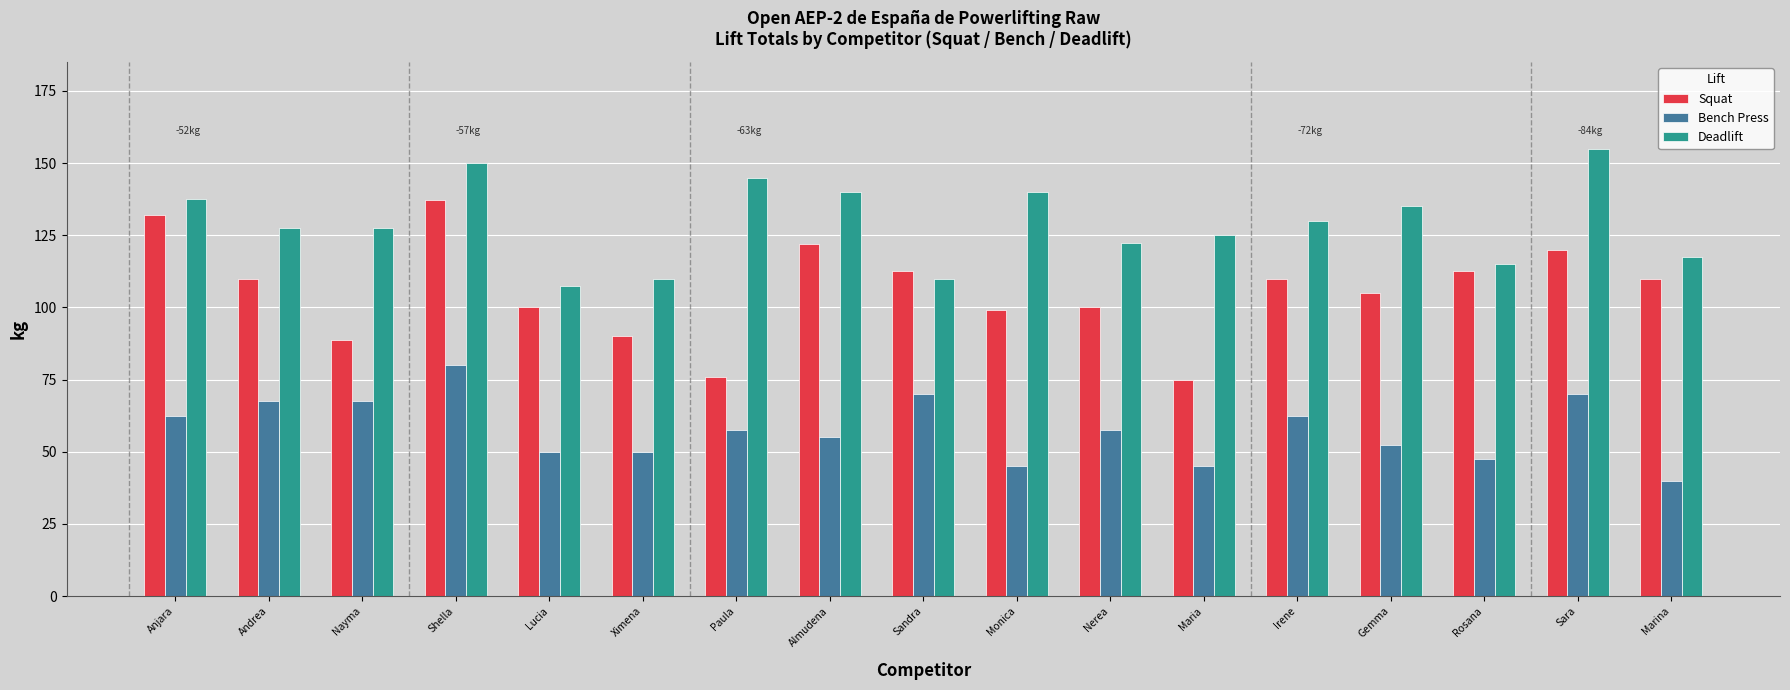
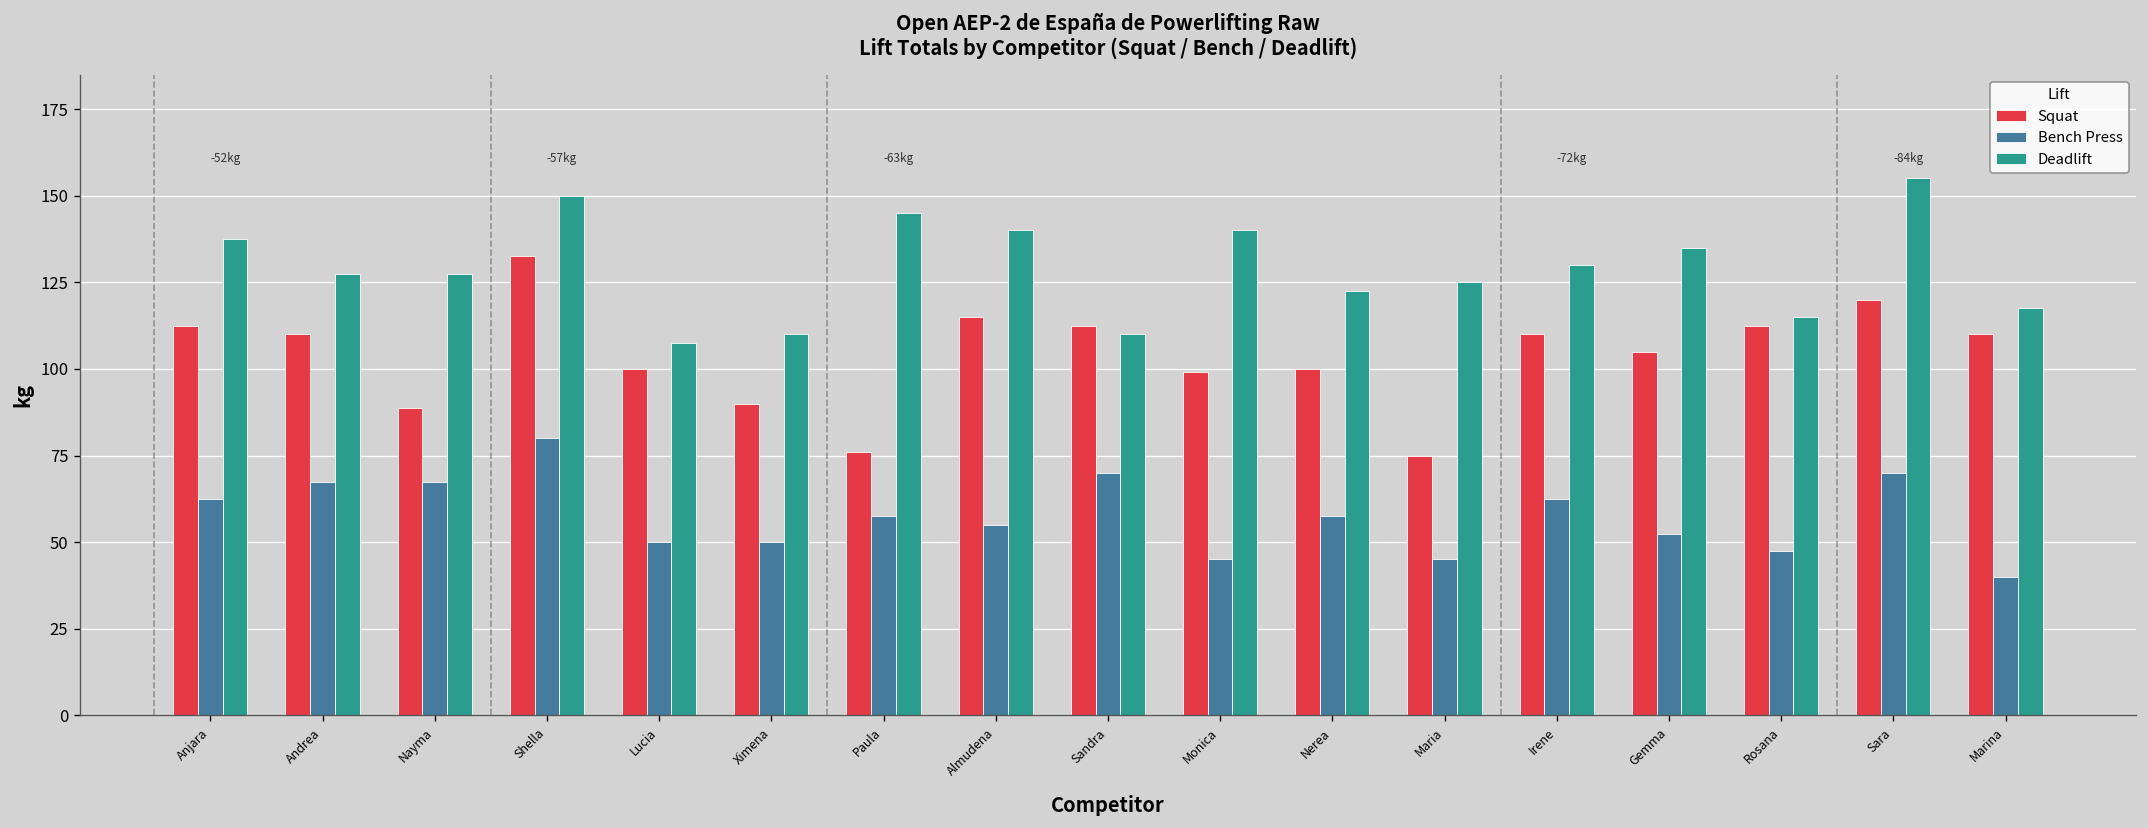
Squat, Anjara: 132 -> 113
Squat, Shella: 137 -> 133
Squat, Almudena: 122 -> 115
